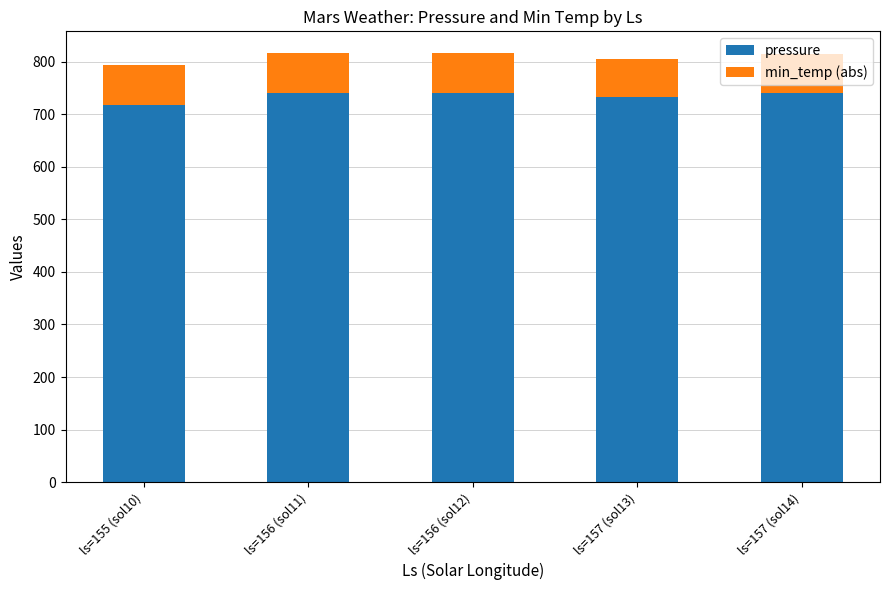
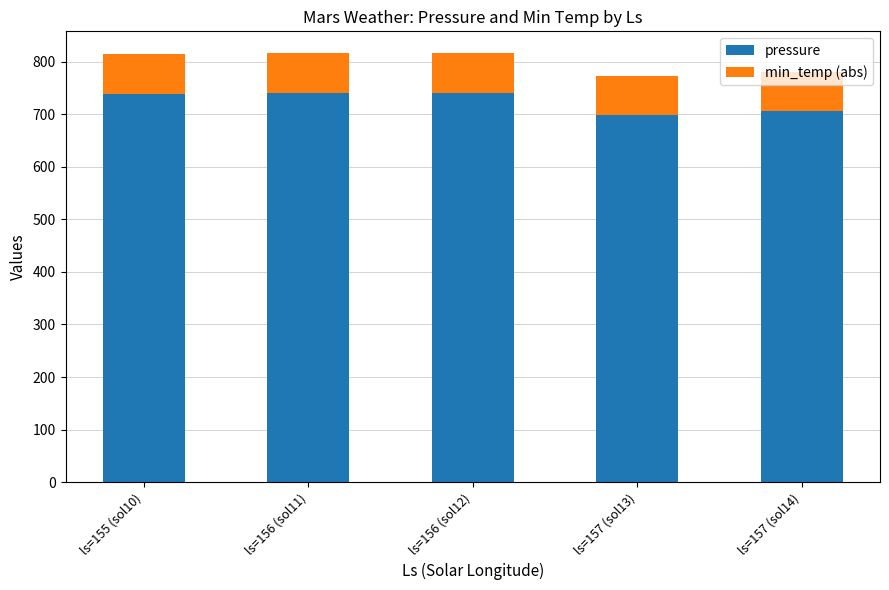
pressure, ls=155 (sol10): 720 -> 740
pressure, ls=157 (sol13): 730 -> 700
pressure, ls=157 (sol14): 740 -> 710
